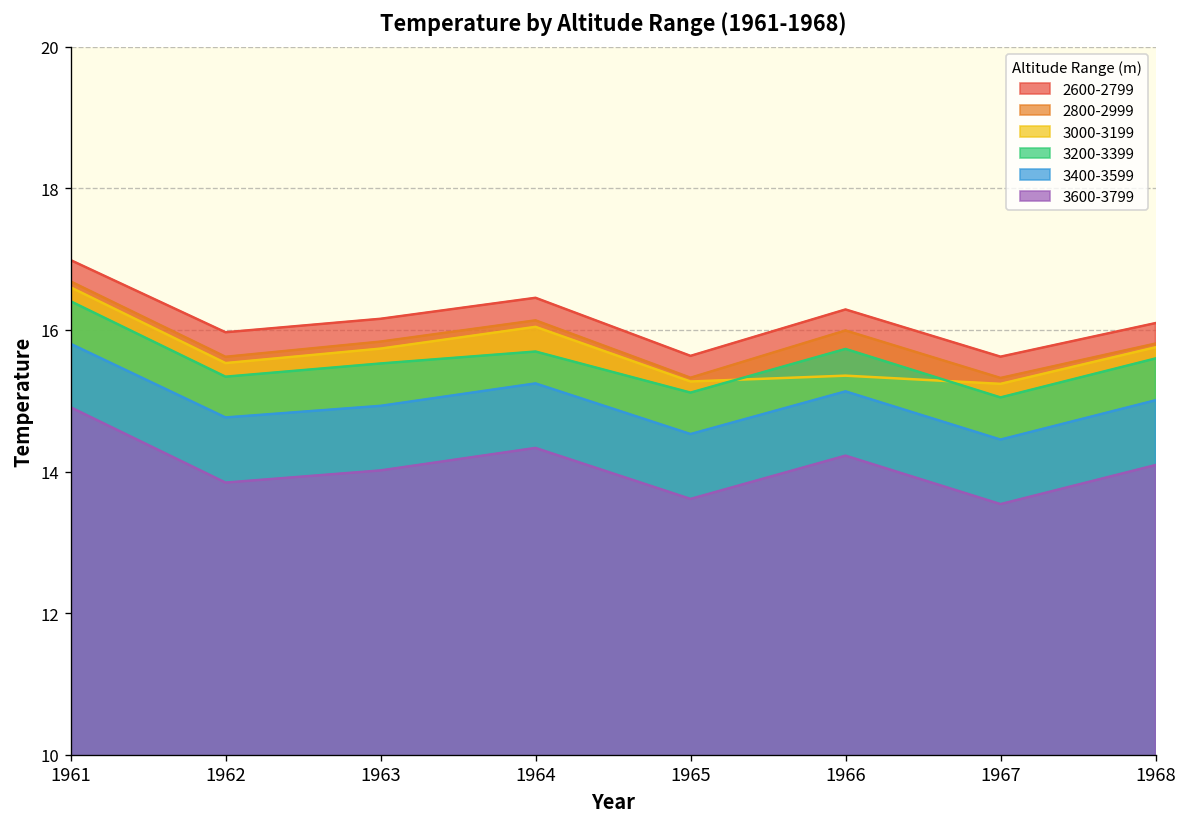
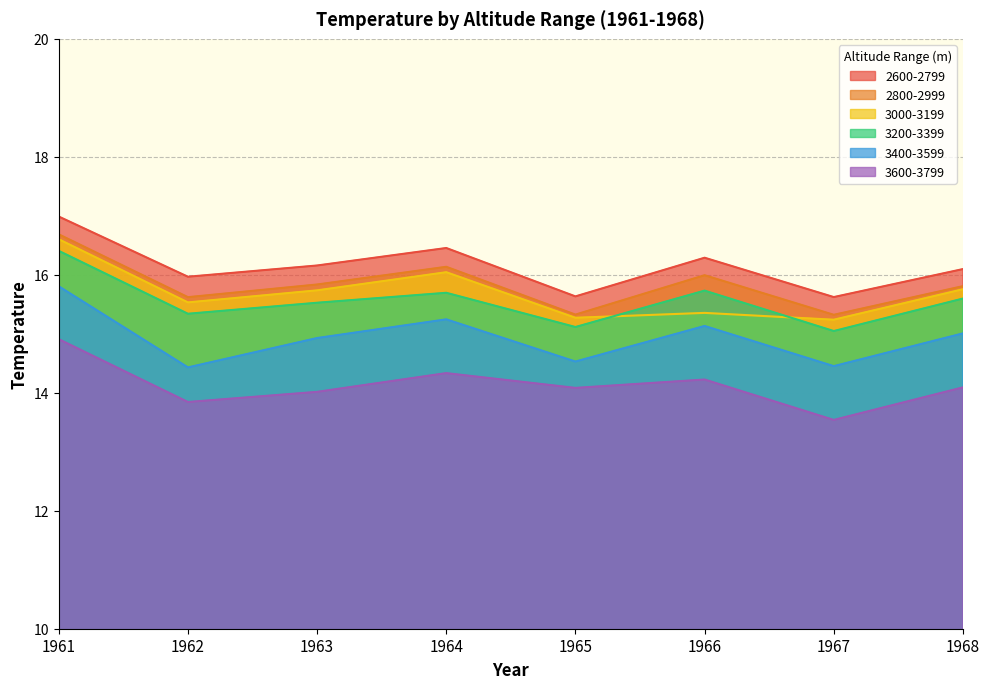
3400-3599, 1962: 14.8 -> 14.4
3600-3799, 1965: 13.6 -> 14.1
